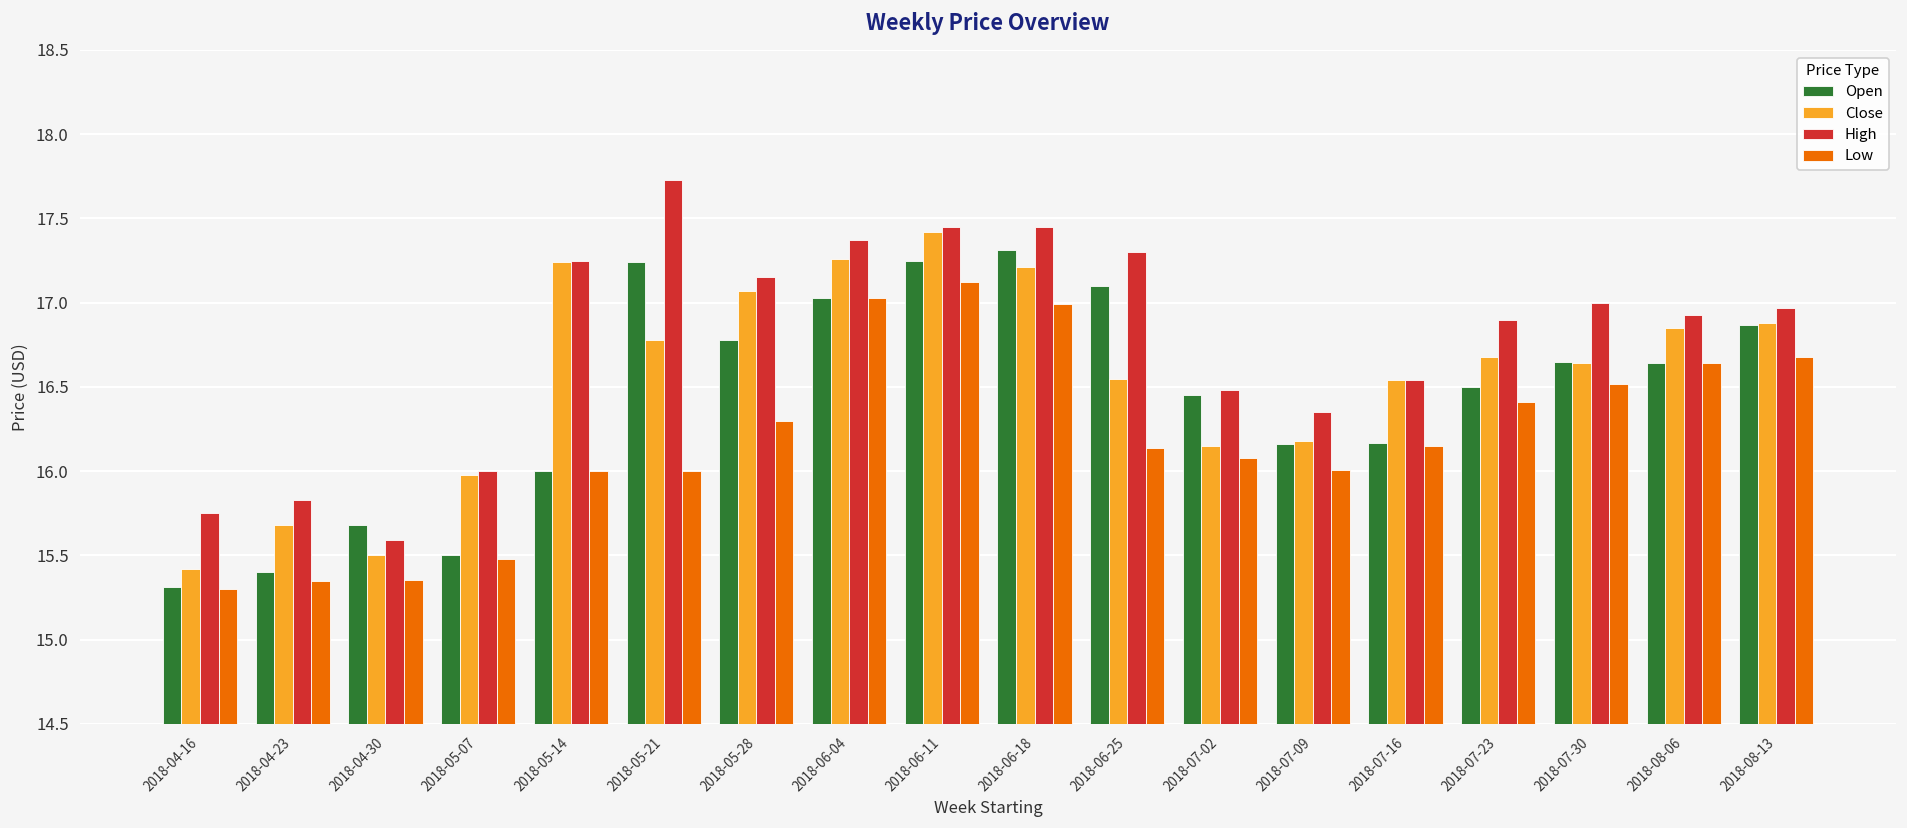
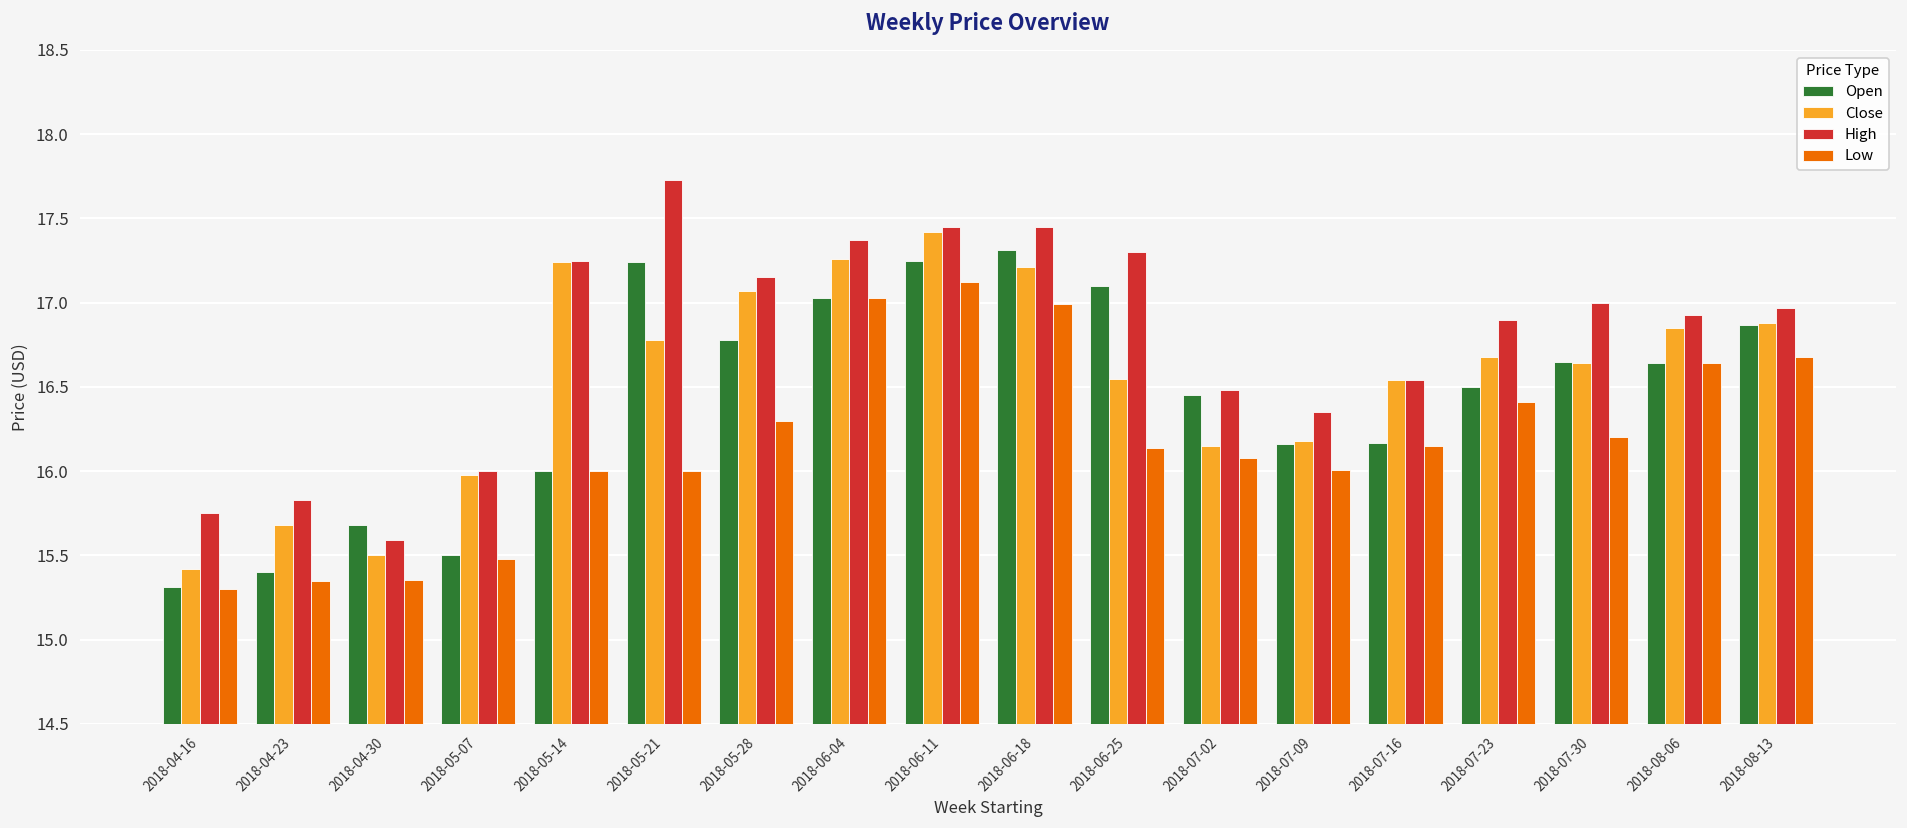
Low, 2018-07-30: 16.52 -> 16.20
